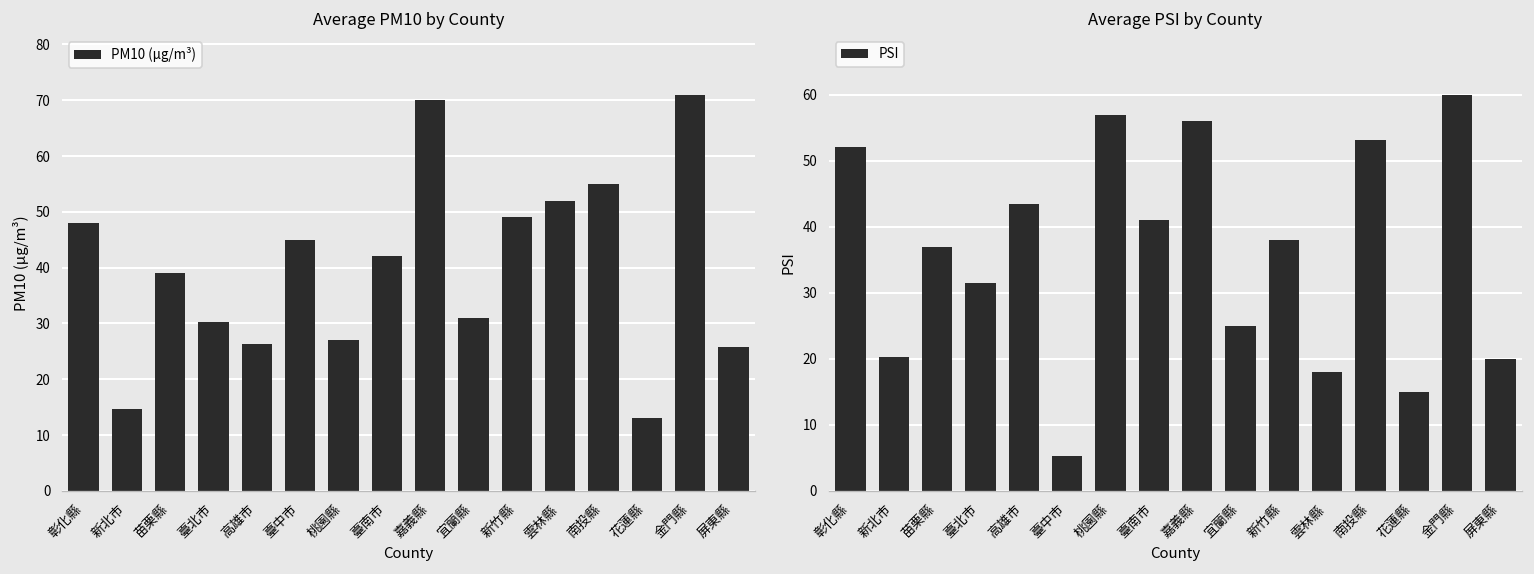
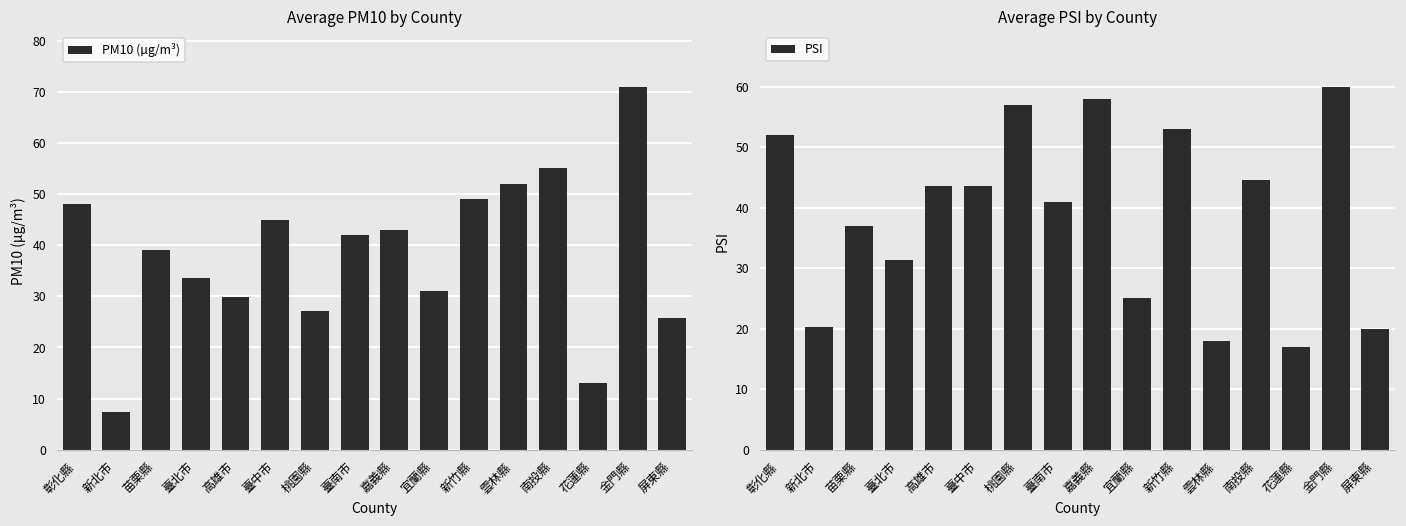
Average PM10 by County, 新北市: 15 -> 7
Average PM10 by County, 臺北市: 30 -> 34
Average PM10 by County, 高雄市: 26 -> 30
Average PM10 by County, 嘉義縣: 70 -> 43
Average PSI by County, 臺中市: 5 -> 44
Average PSI by County, 嘉義縣: 56 -> 58
Average PSI by County, 新竹縣: 38 -> 53
Average PSI by County, 南投縣: 53 -> 45
Average PSI by County, 花蓮縣: 15 -> 17
